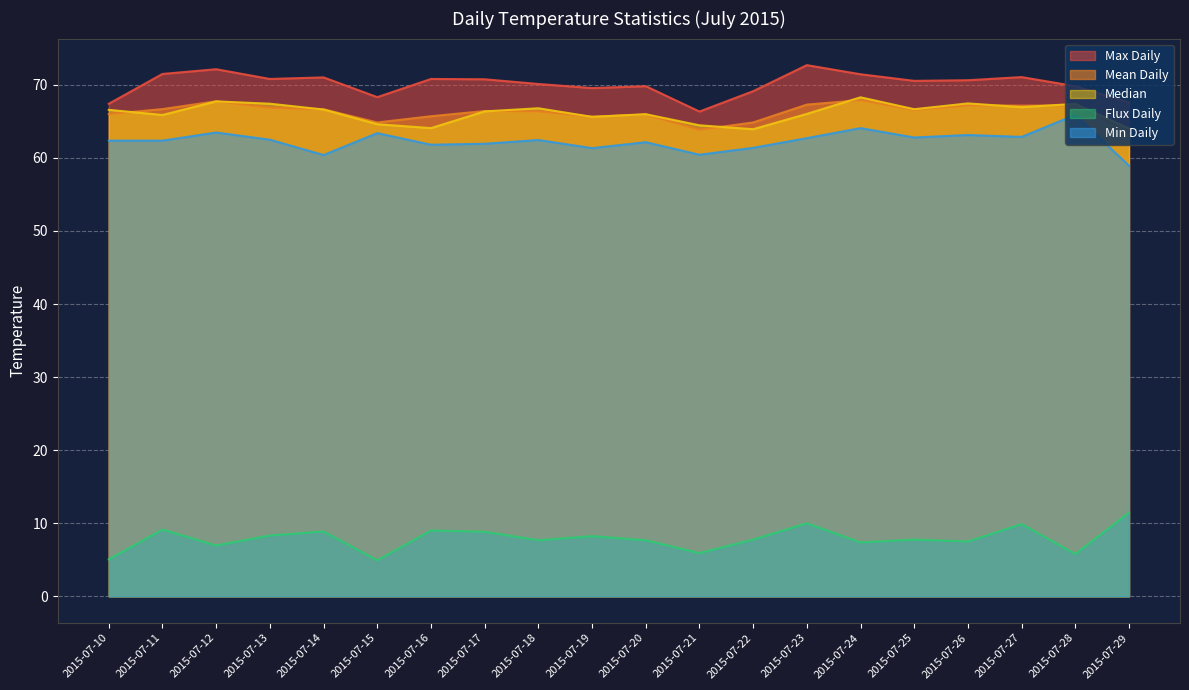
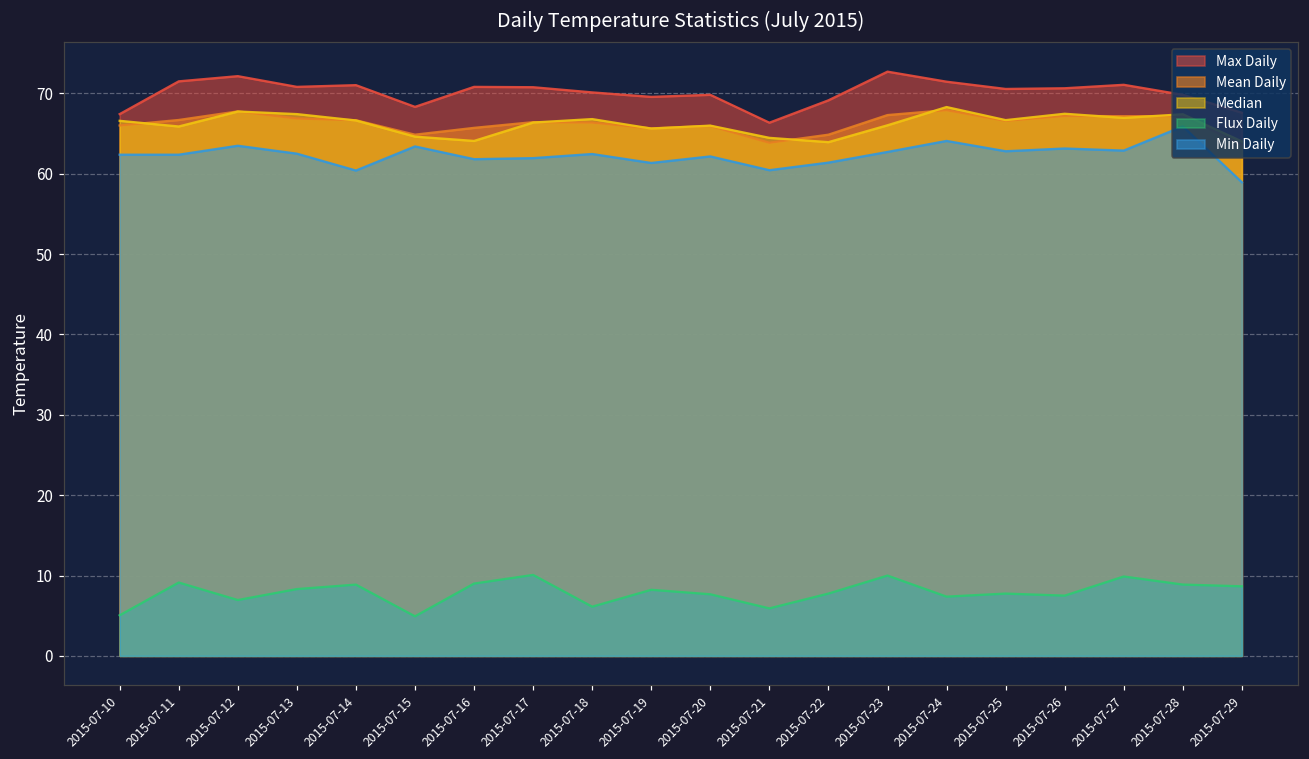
Flux Daily, 2015-07-17: 9 -> 10
Flux Daily, 2015-07-18: 8 -> 6
Flux Daily, 2015-07-28: 6 -> 9
Flux Daily, 2015-07-29: 11 -> 9
